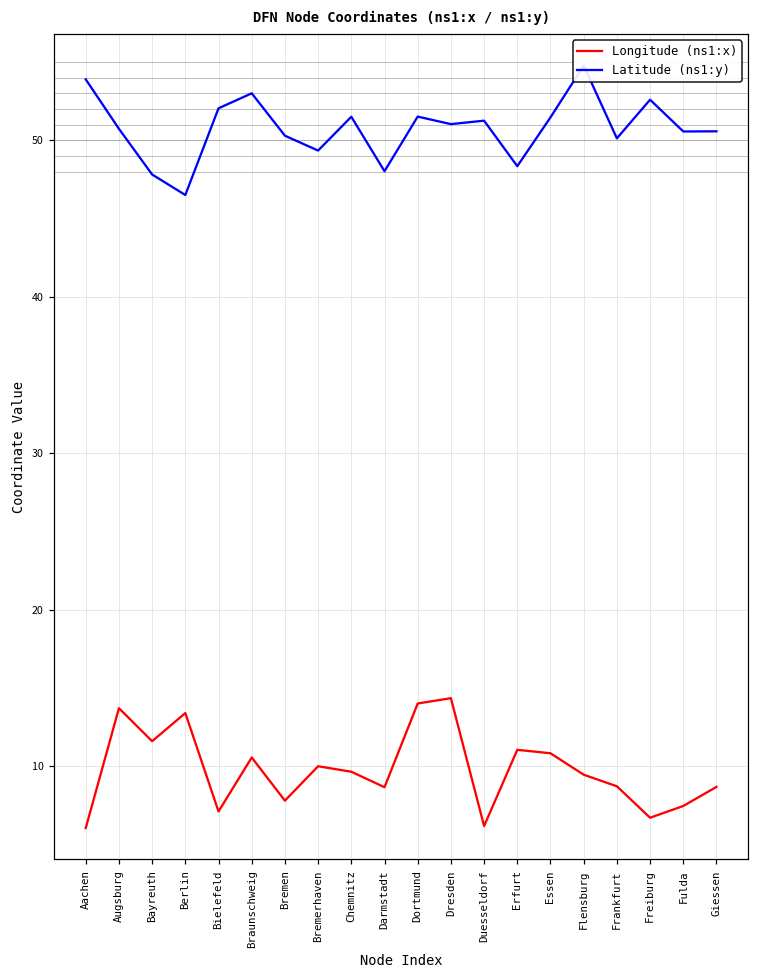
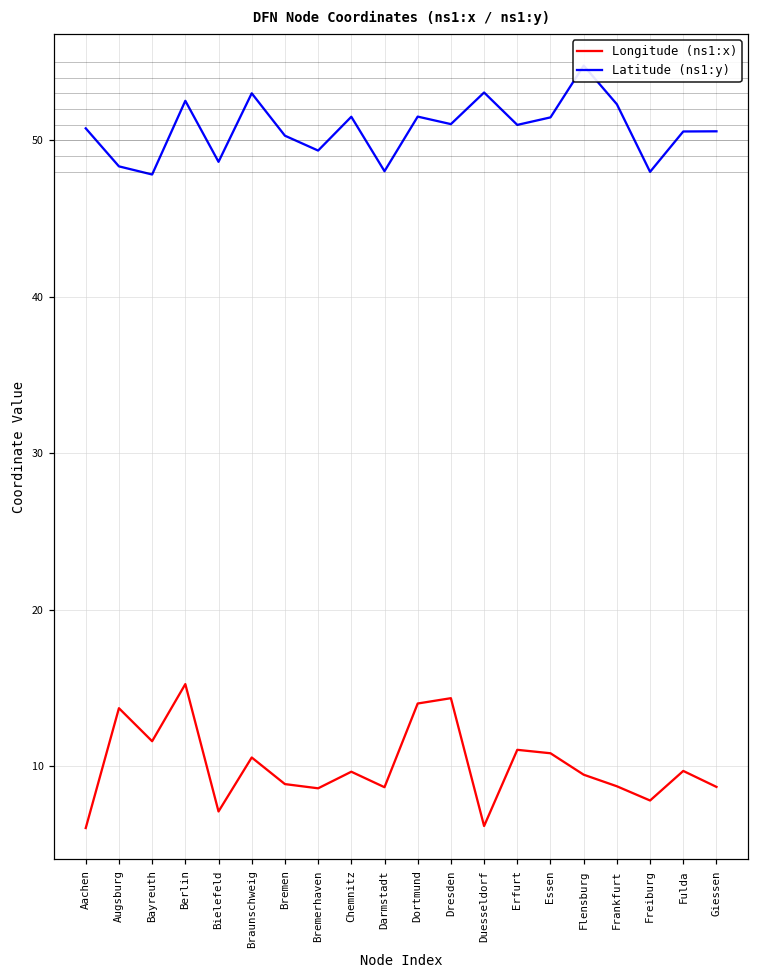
Latitude (ns1:y), Aachen: 53.9 -> 50.8
Latitude (ns1:y), Augsburg: 50.7 -> 48.3
Longitude (ns1:x), Berlin: 13.4 -> 15.2
Latitude (ns1:y), Berlin: 46.5 -> 52.5
Latitude (ns1:y), Bielefeld: 52.0 -> 48.6
Longitude (ns1:x), Bremen: 7.8 -> 8.9
Longitude (ns1:x), Bremerhaven: 10.0 -> 8.6
Latitude (ns1:y), Duesseldorf: 51.3 -> 53.1
Latitude (ns1:y), Erfurt: 48.3 -> 51.0
Latitude (ns1:y), Frankfurt: 50.1 -> 52.3
Longitude (ns1:x), Freiburg: 6.7 -> 7.8
Latitude (ns1:y), Freiburg: 52.6 -> 48.0
Longitude (ns1:x), Fulda: 7.5 -> 9.7
